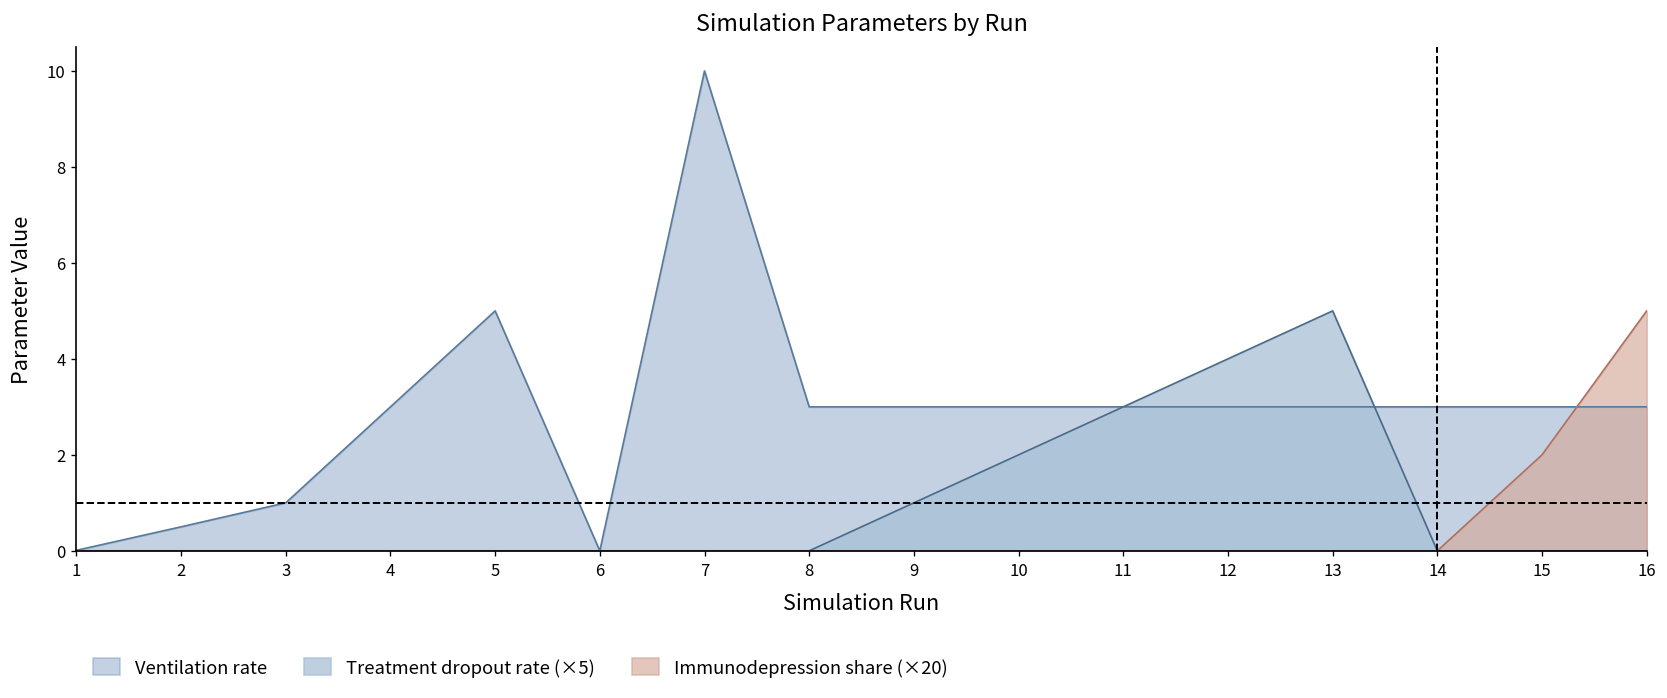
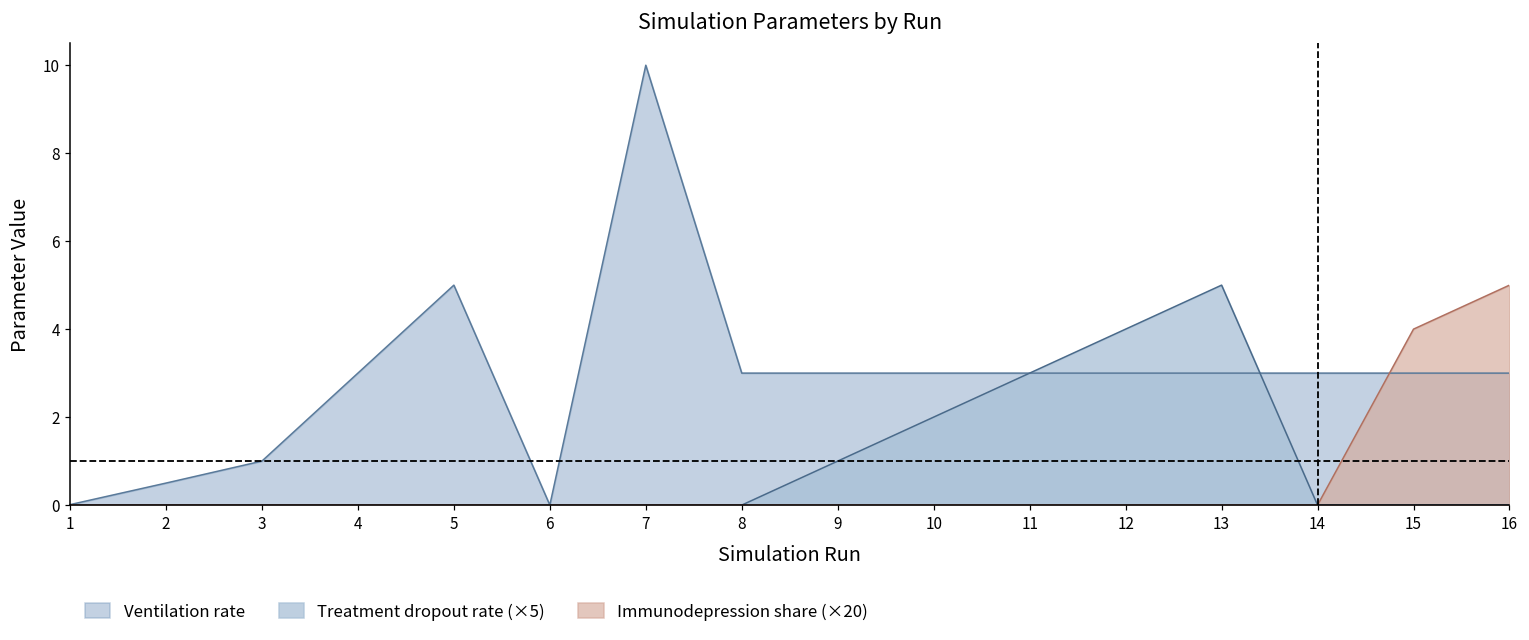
Immunodepression share (×20), 15: 2.0 -> 4.0
